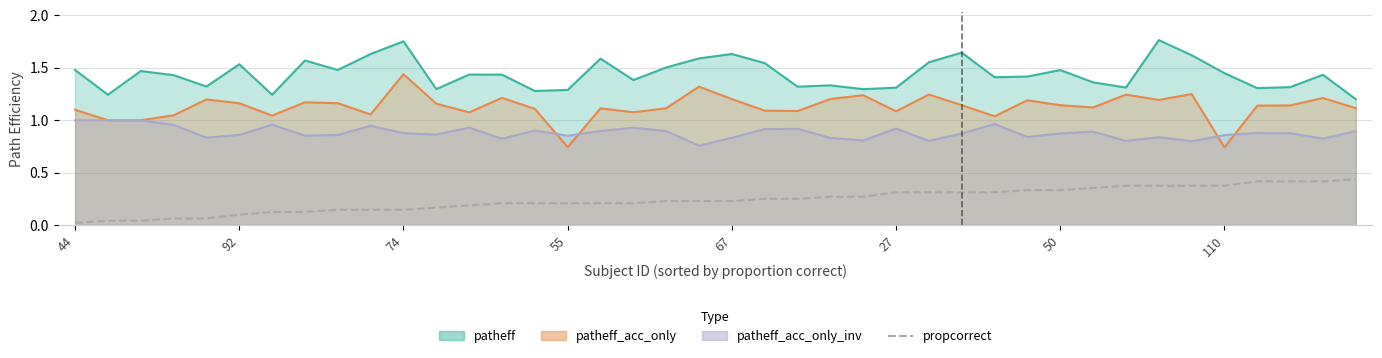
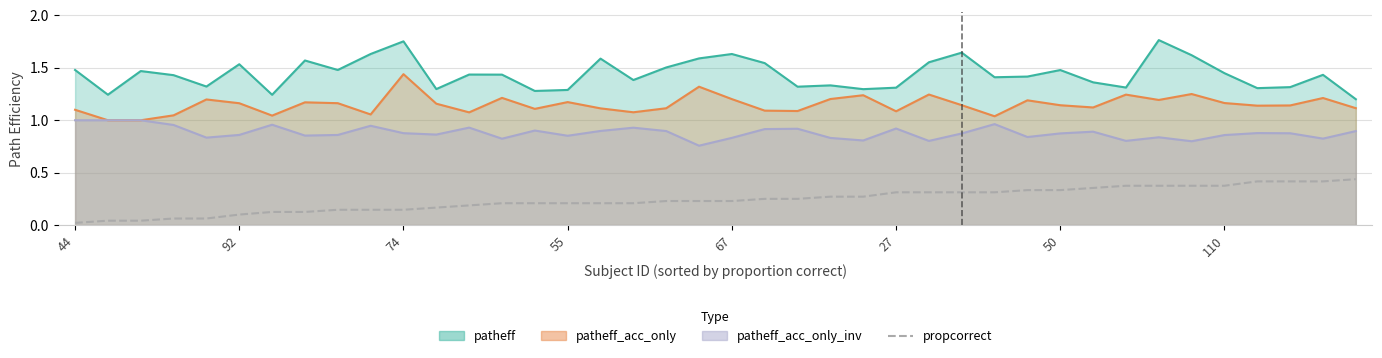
patheff_acc_only, 55: 0.74 -> 1.17
patheff_acc_only, 110: 0.74 -> 1.16
